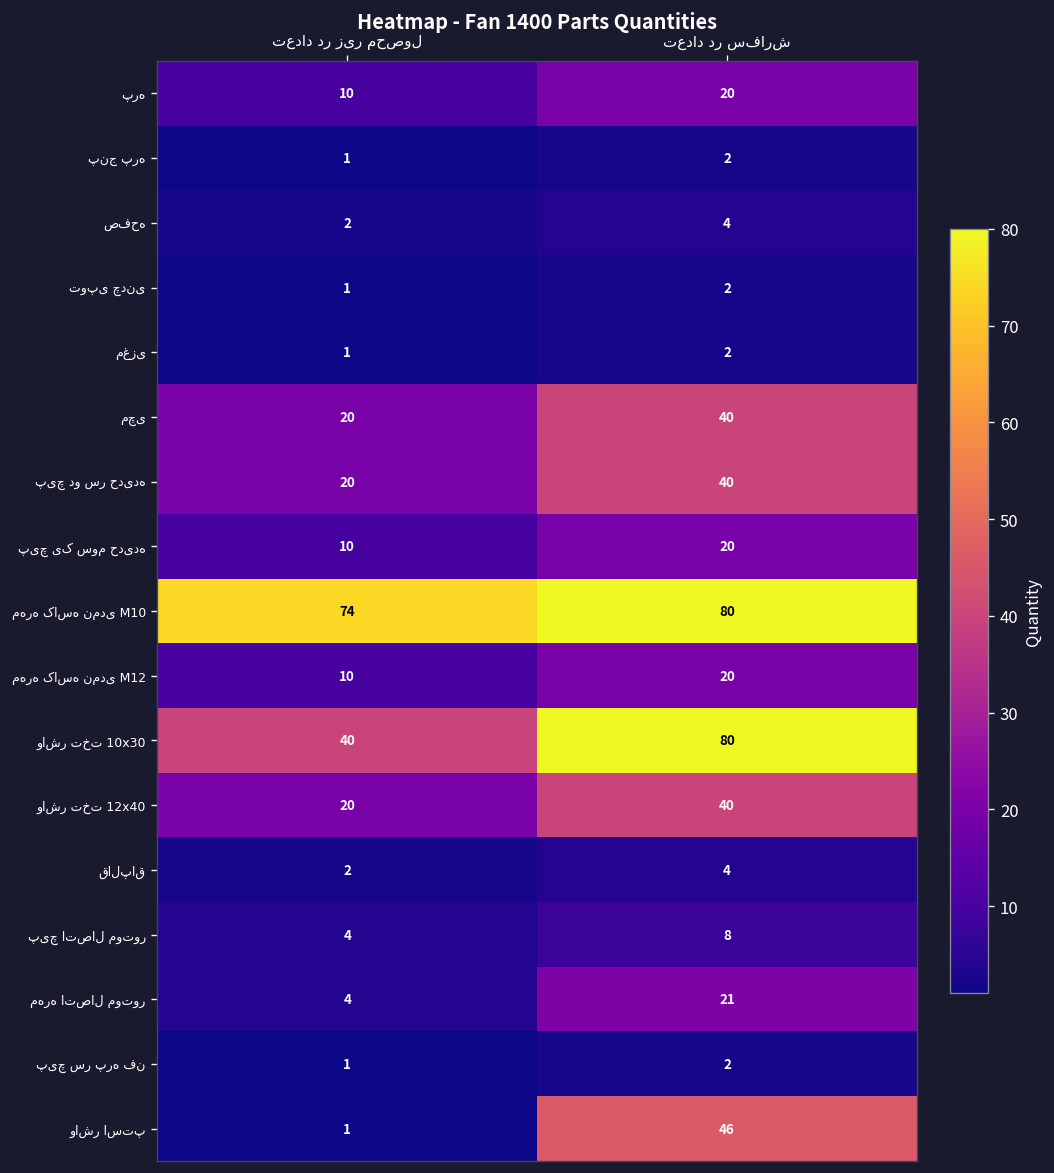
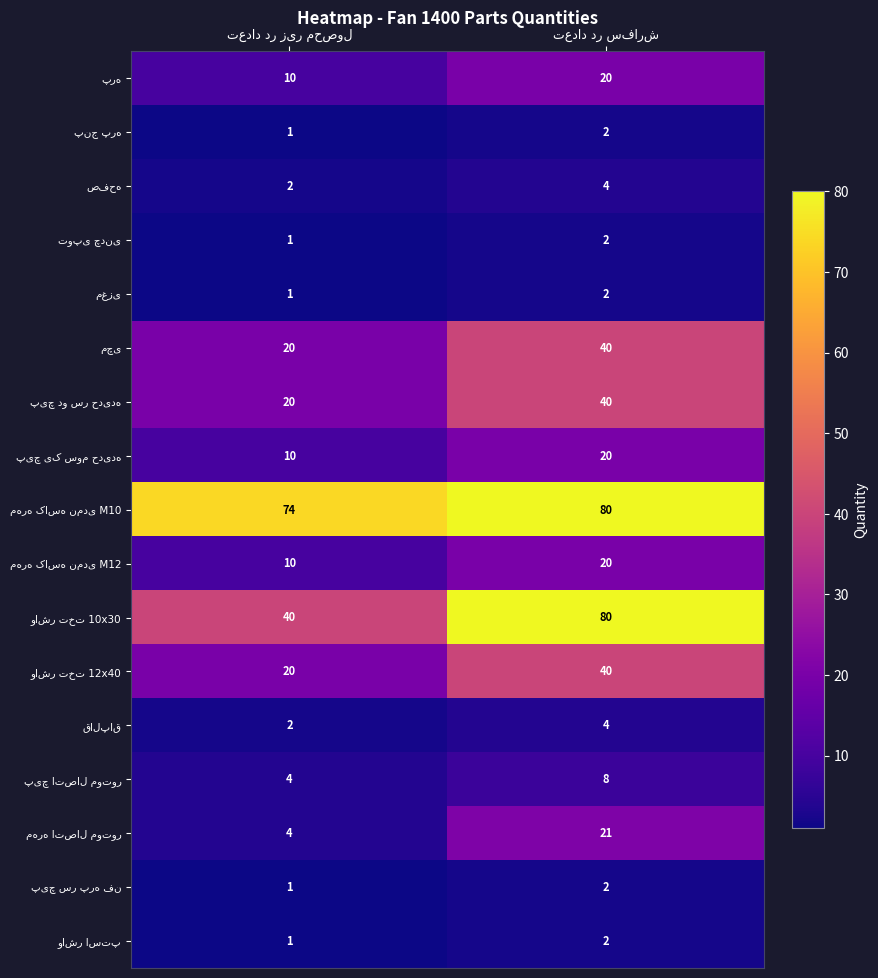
واشر استپ, تعداد در سفارش: 46 -> 2
